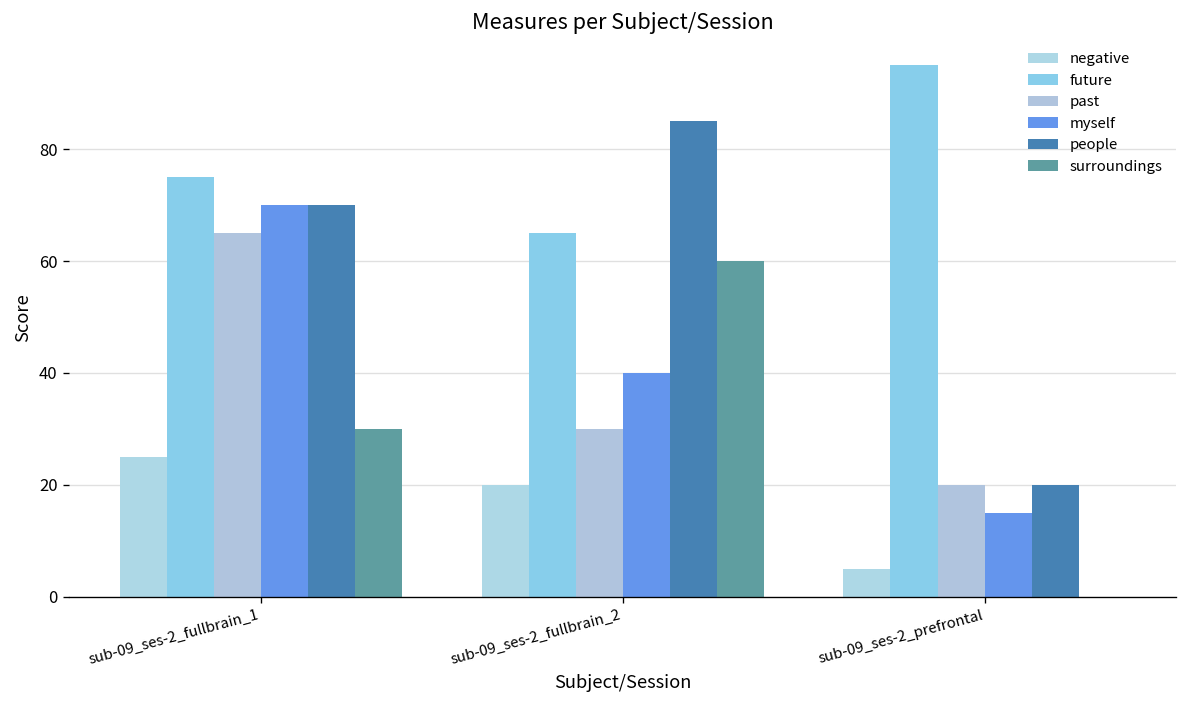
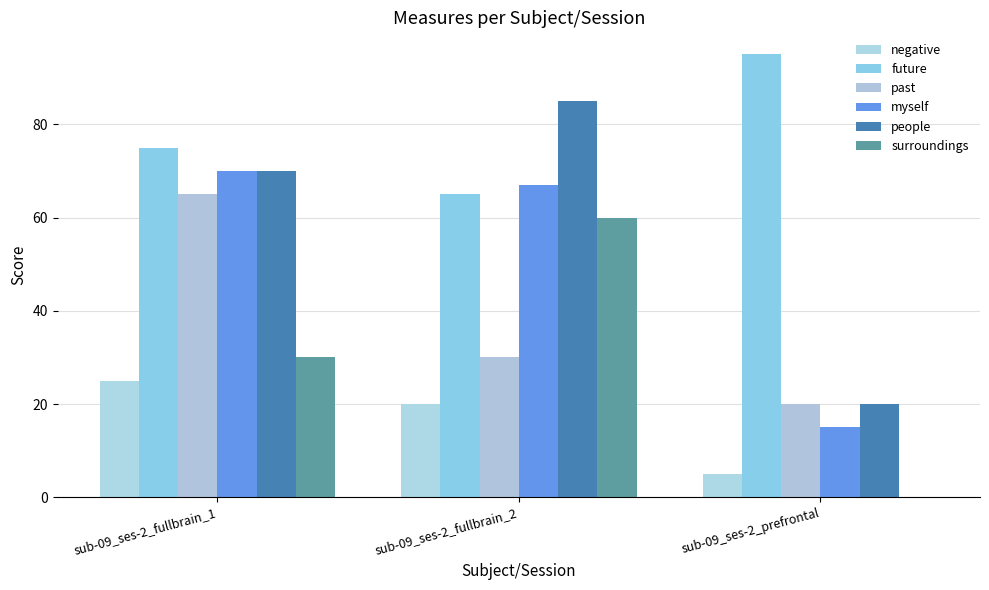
myself, sub-09_ses-2_fullbrain_2: 40 -> 67
